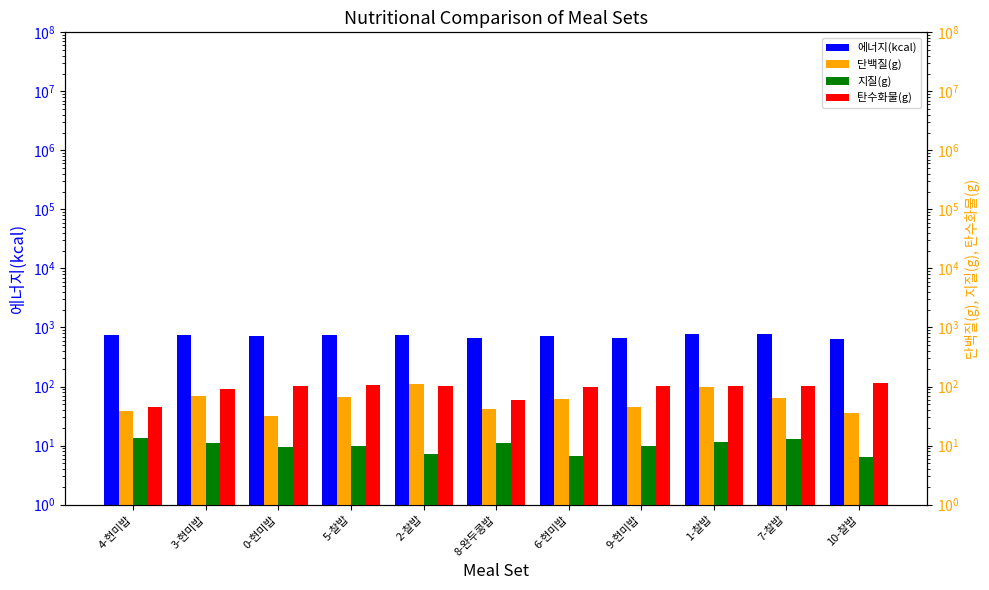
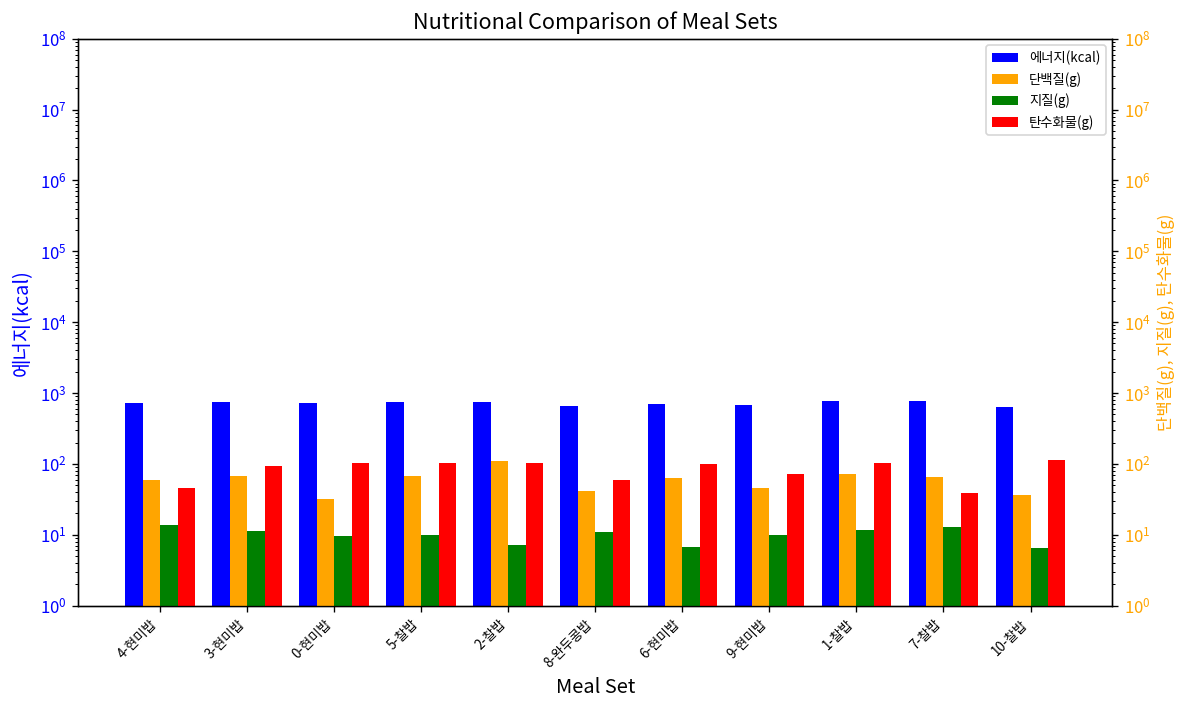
단백질(g), 4-현미밥: 40 -> 60
탄수화물(g), 9-현미밥: 100 -> 70
단백질(g), 1-찰밥: 100 -> 70
탄수화물(g), 7-찰밥: 100 -> 40
